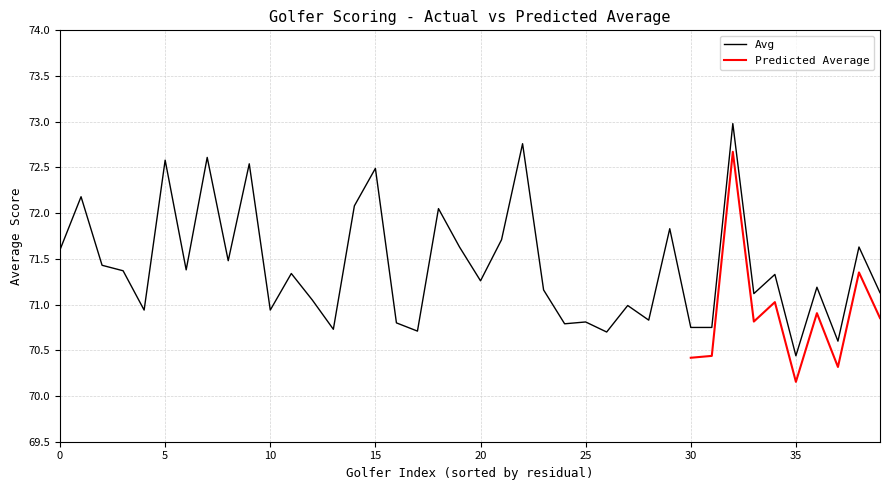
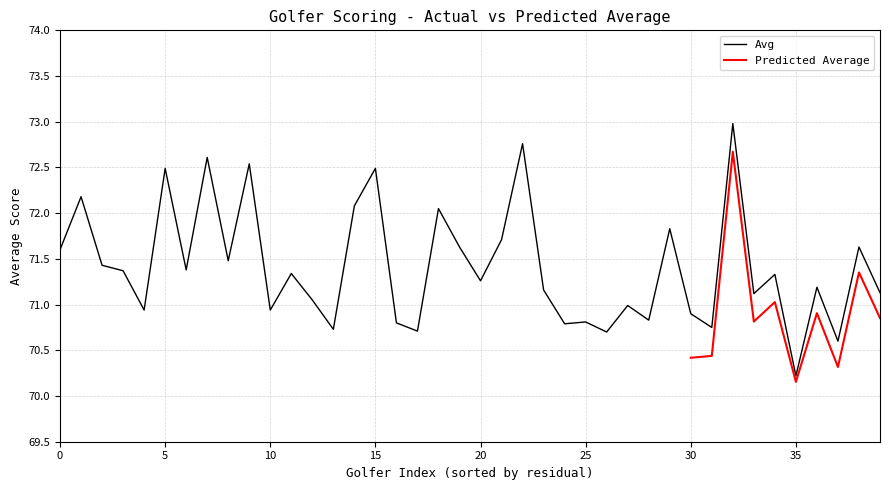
Avg, 5: 72.6 -> 72.5
Avg, 30: 70.8 -> 70.9
Avg, 35: 70.4 -> 70.2
